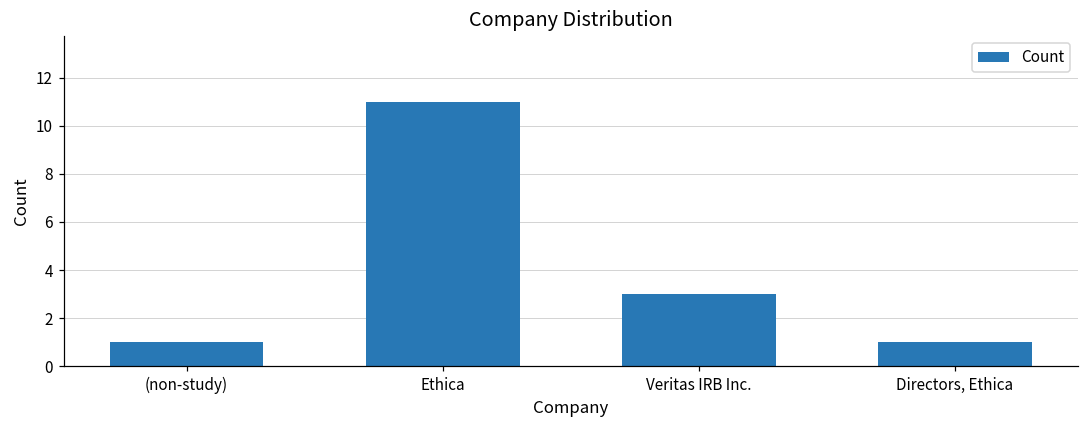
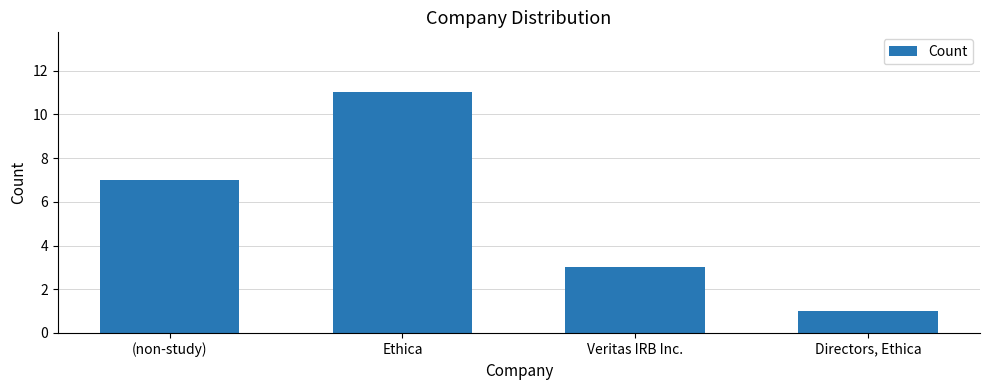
(non-study): 1 -> 7
